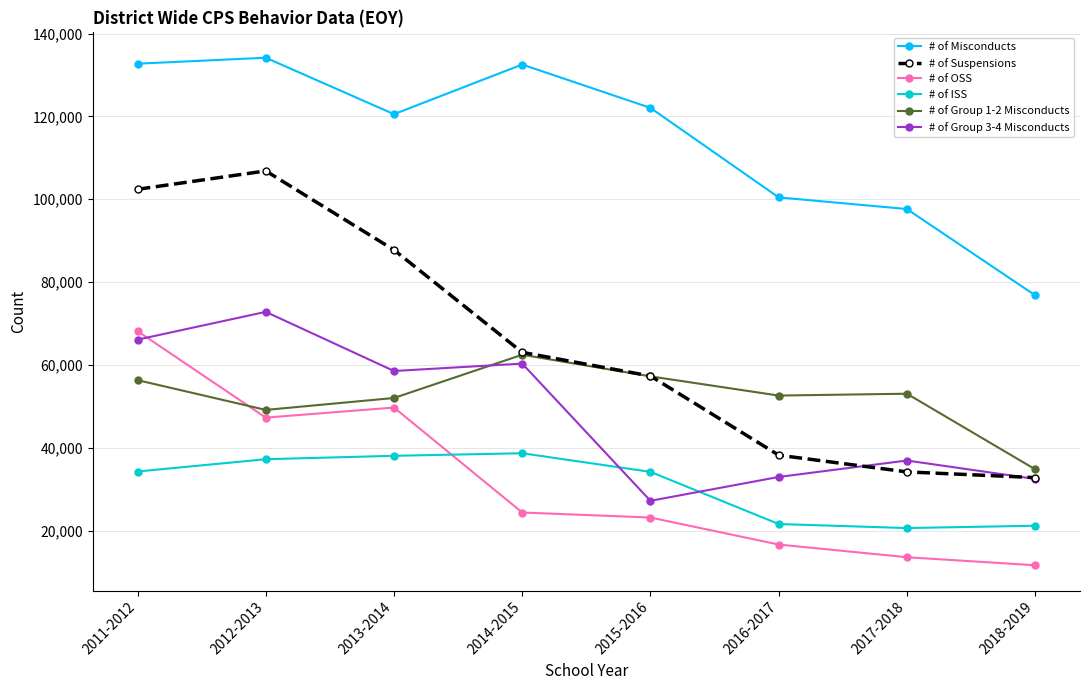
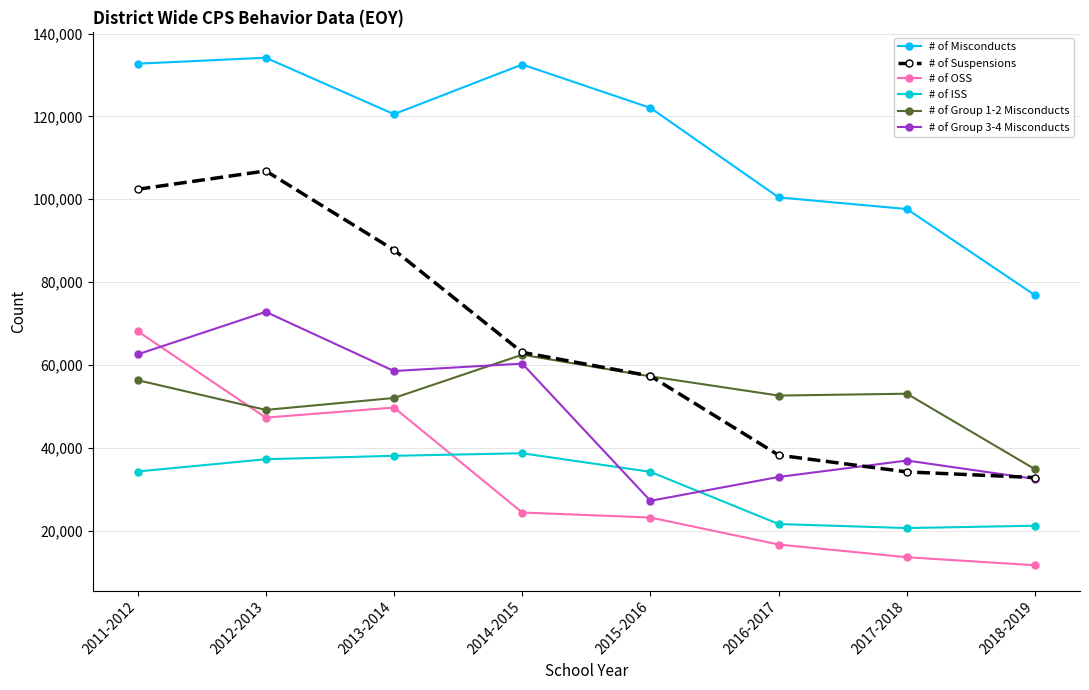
# of Group 3-4 Misconducts, 2011-2012: 66,000 -> 63,000
